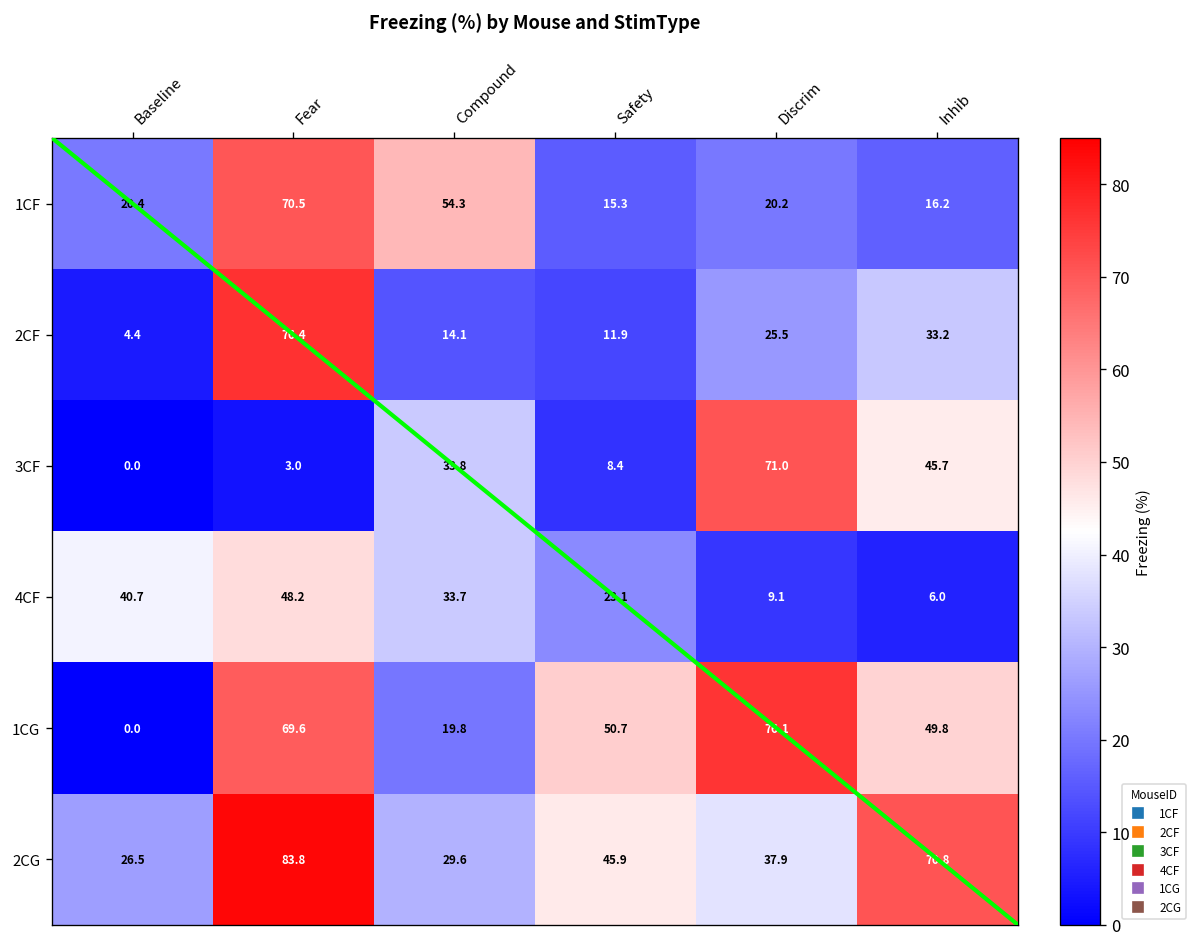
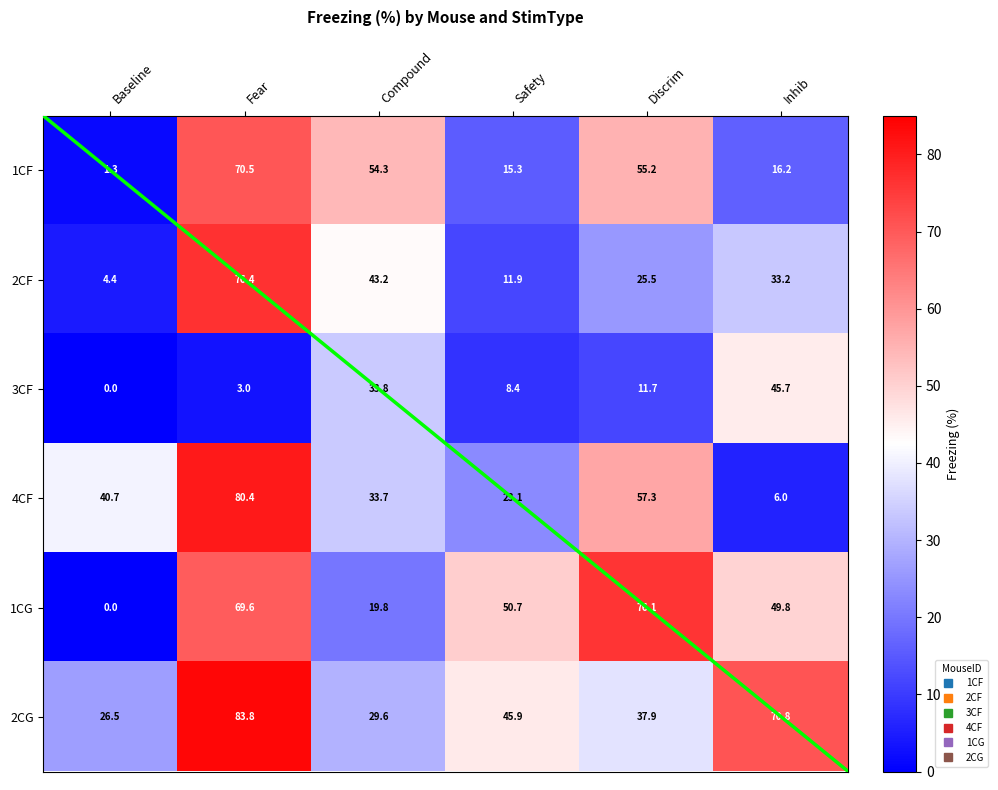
1CF, Baseline: 20.4 -> 1.3
1CF, Discrim: 20.2 -> 55.2
2CF, Compound: 14.1 -> 43.2
3CF, Discrim: 71.0 -> 11.7
4CF, Fear: 48.2 -> 80.4
4CF, Discrim: 9.1 -> 57.3
